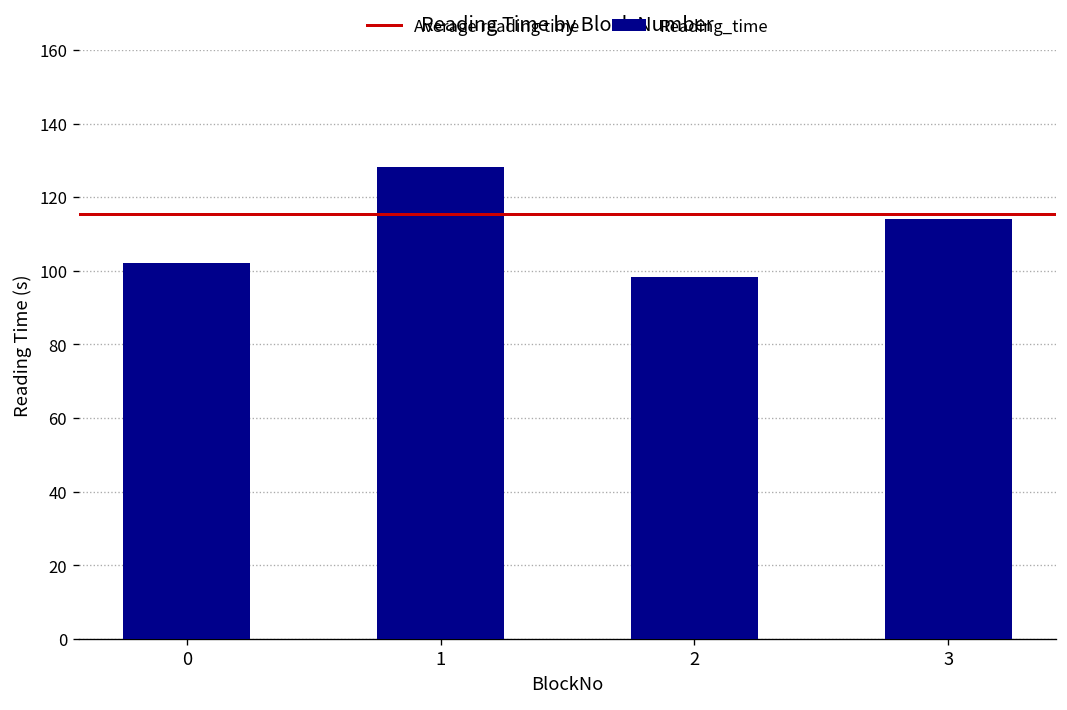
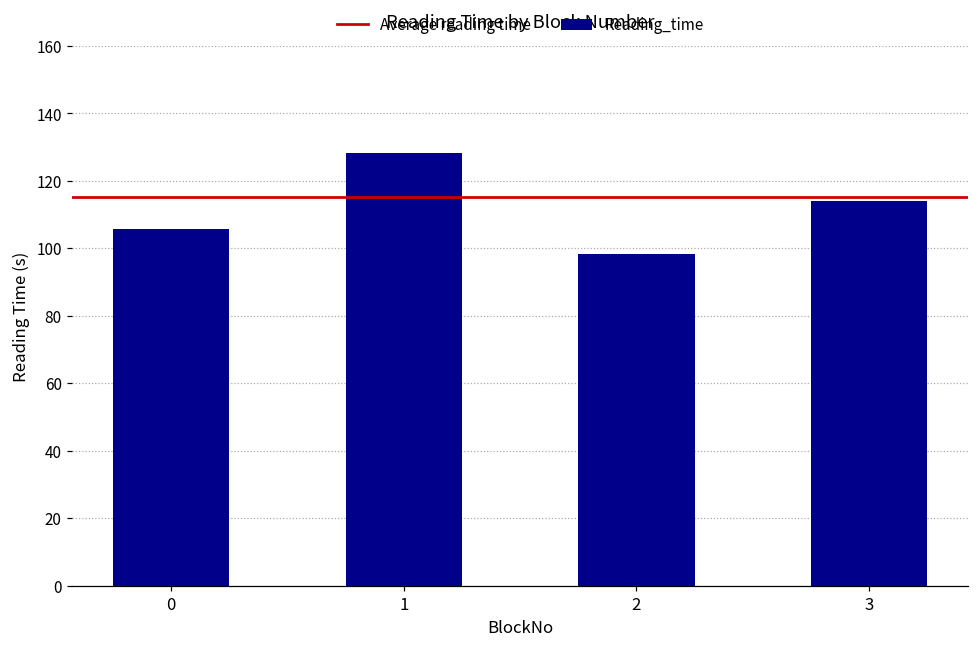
0: 102 -> 106
